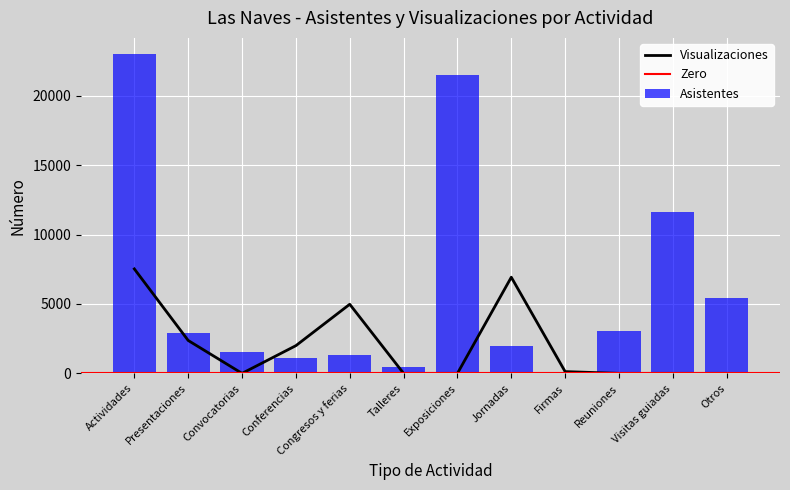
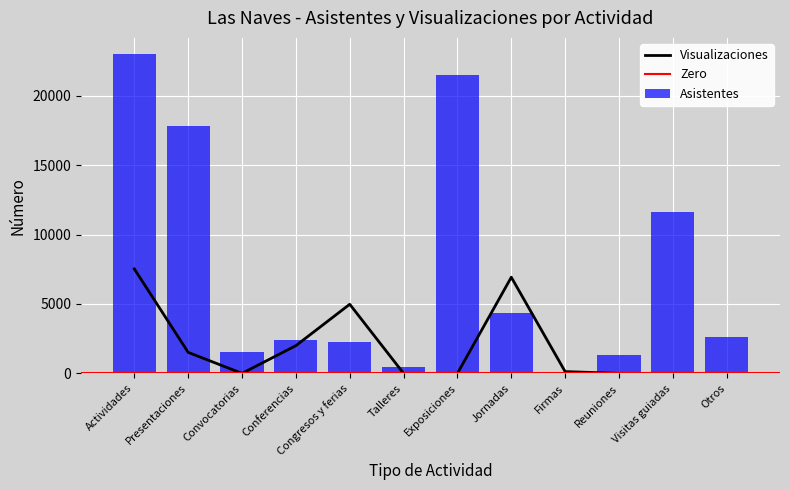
Asistentes, Presentaciones: 2900 -> 17800
Visualizaciones, Presentaciones: 2400 -> 1500
Asistentes, Conferencias: 1100 -> 2400
Asistentes, Congresos y ferias: 1300 -> 2300
Asistentes, Jornadas: 1900 -> 4300
Asistentes, Reuniones: 3100 -> 1300
Asistentes, Otros: 5400 -> 2600
